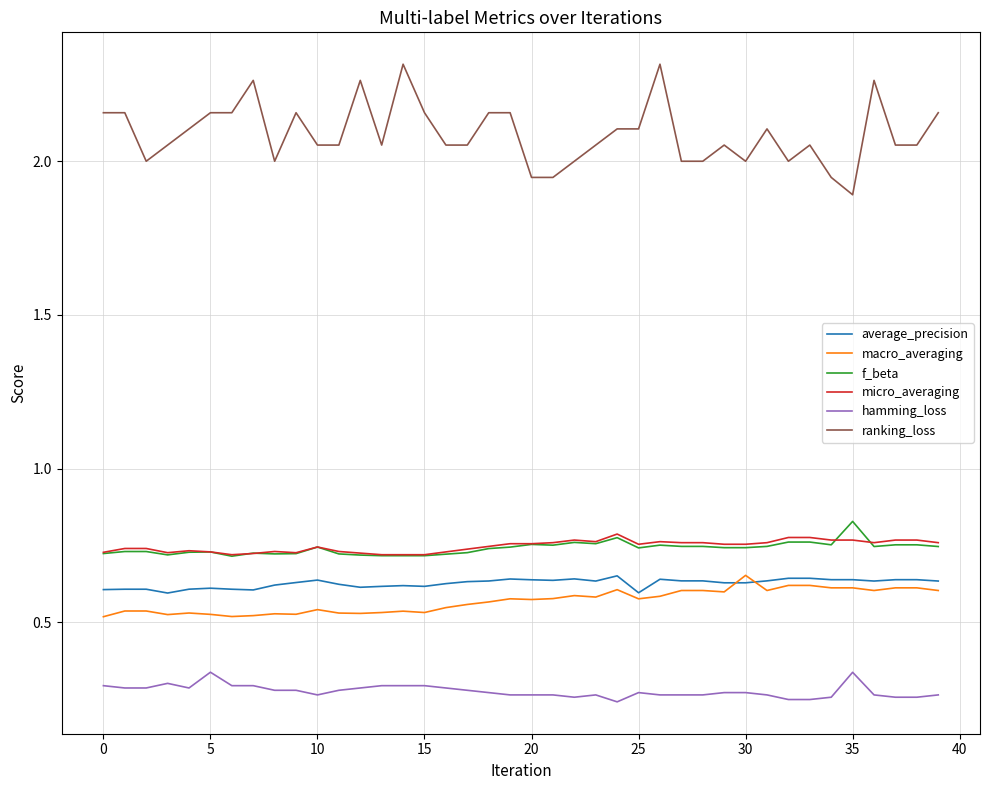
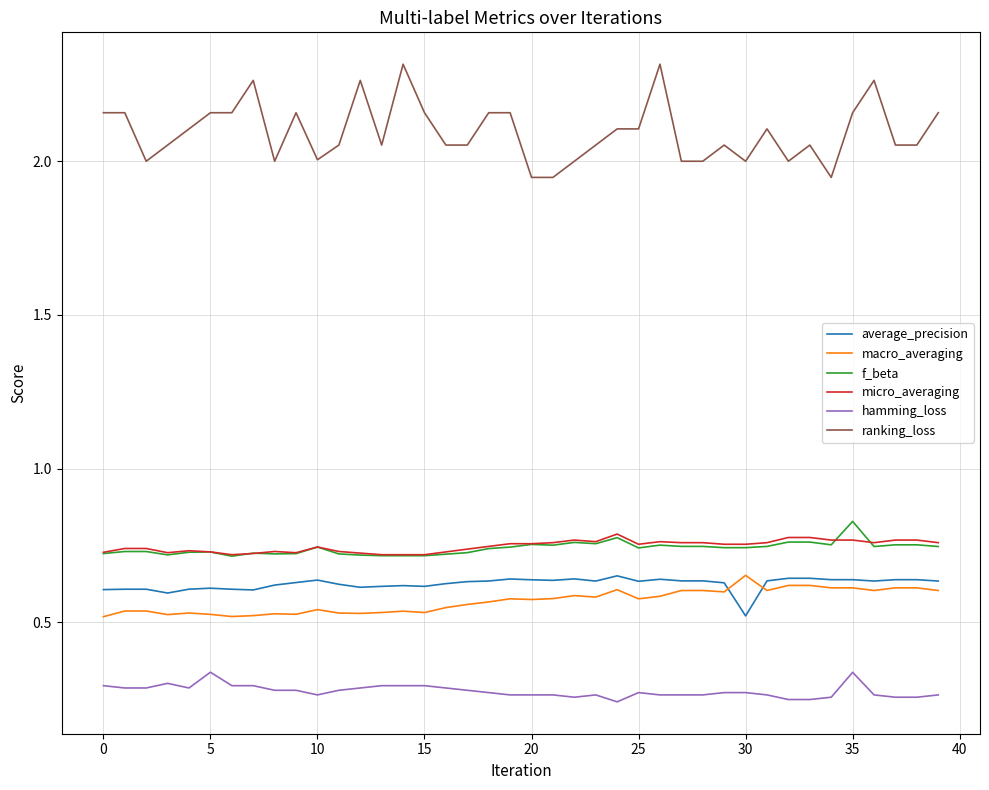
ranking_loss, 10: 2.05 -> 2.00
average_precision, 25: 0.60 -> 0.63
average_precision, 30: 0.63 -> 0.52
ranking_loss, 35: 1.89 -> 2.16
